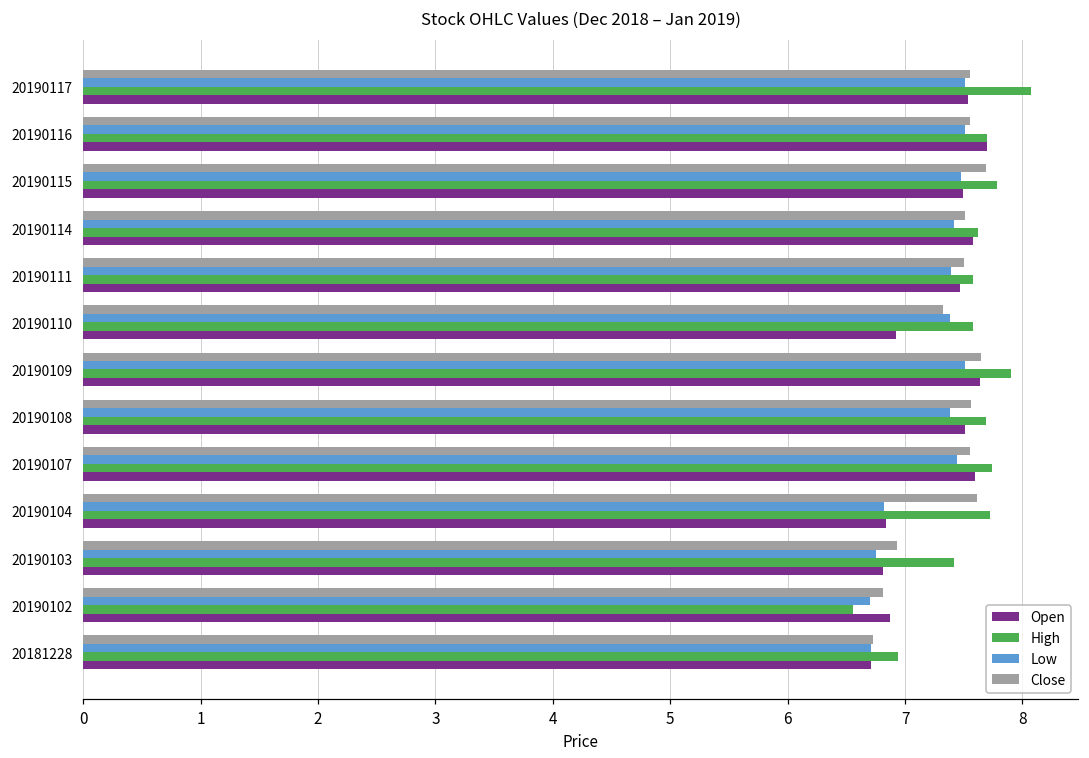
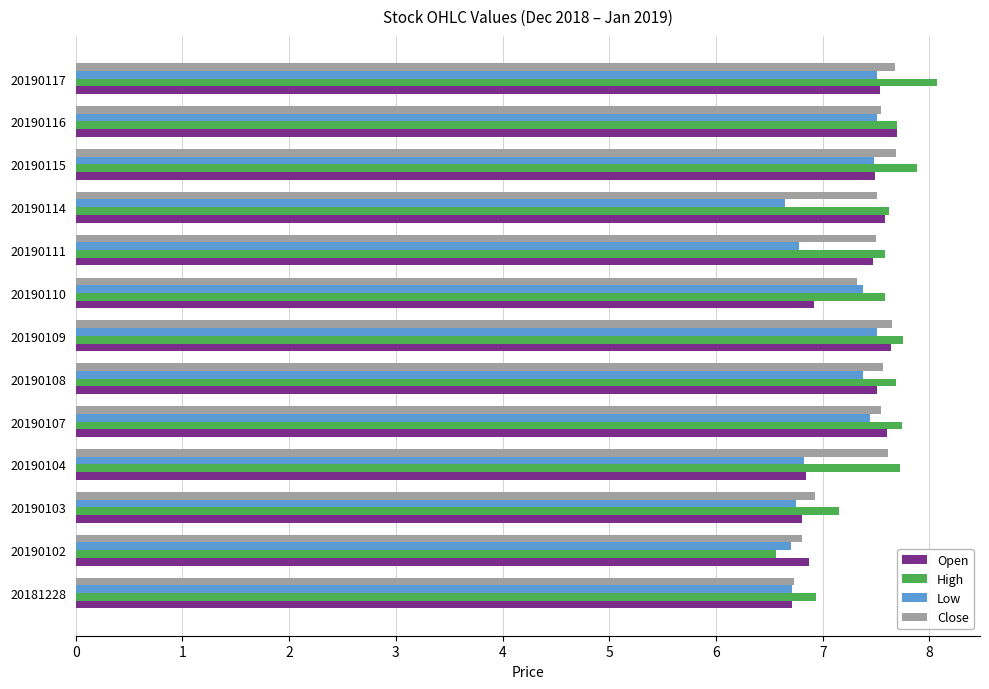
Close, 20190117: 7.55 -> 7.68
High, 20190115: 7.78 -> 7.88
Low, 20190114: 7.42 -> 6.65
Low, 20190111: 7.39 -> 6.78
High, 20190109: 7.90 -> 7.75
High, 20190103: 7.42 -> 7.15
